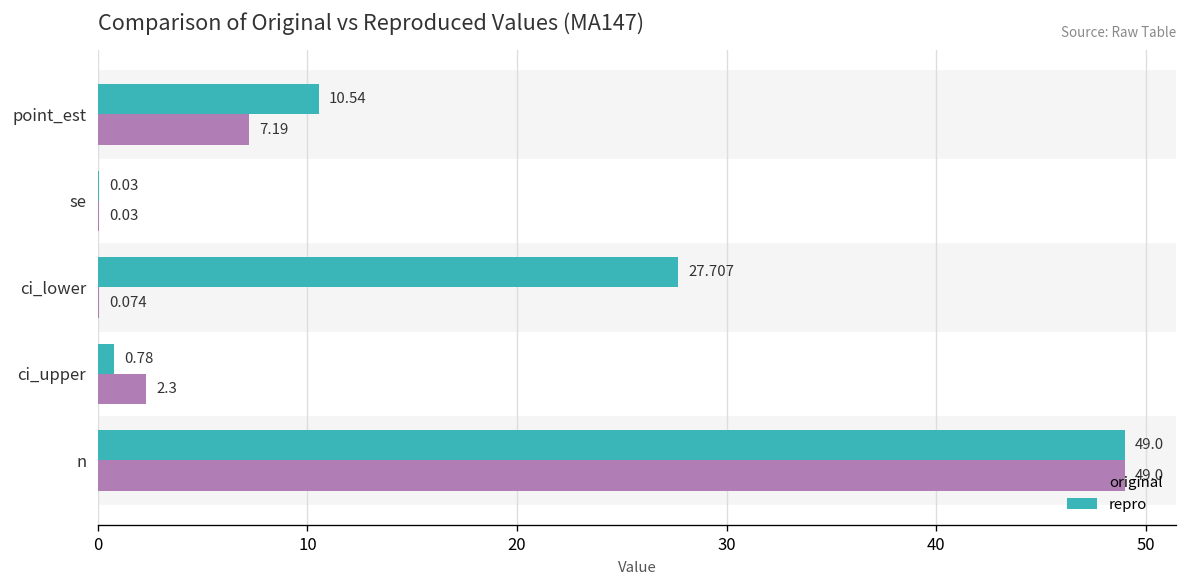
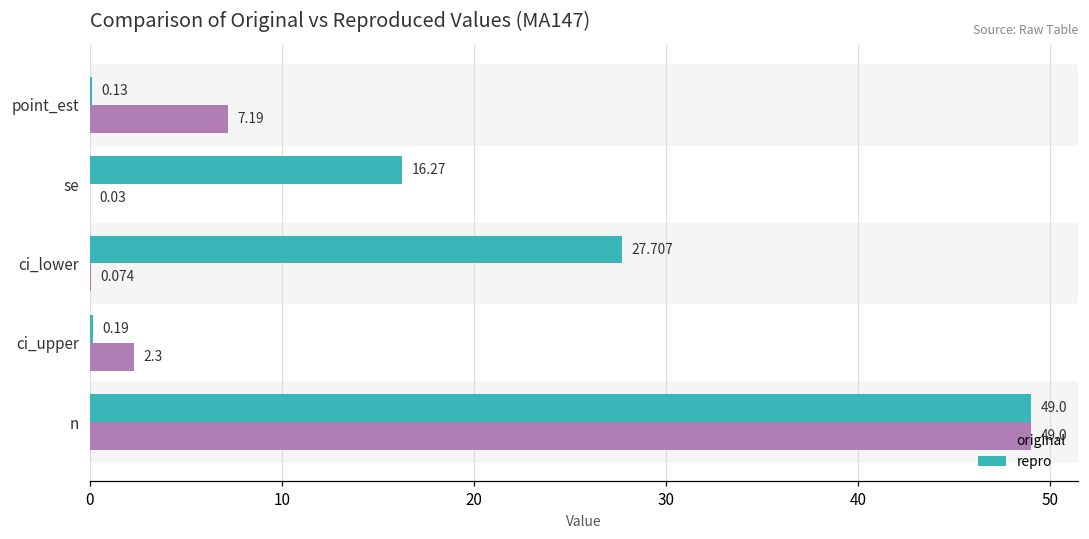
repro, point_est: 10.54 -> 0.13
repro, se: 0.03 -> 16.27
repro, ci_upper: 0.78 -> 0.19
